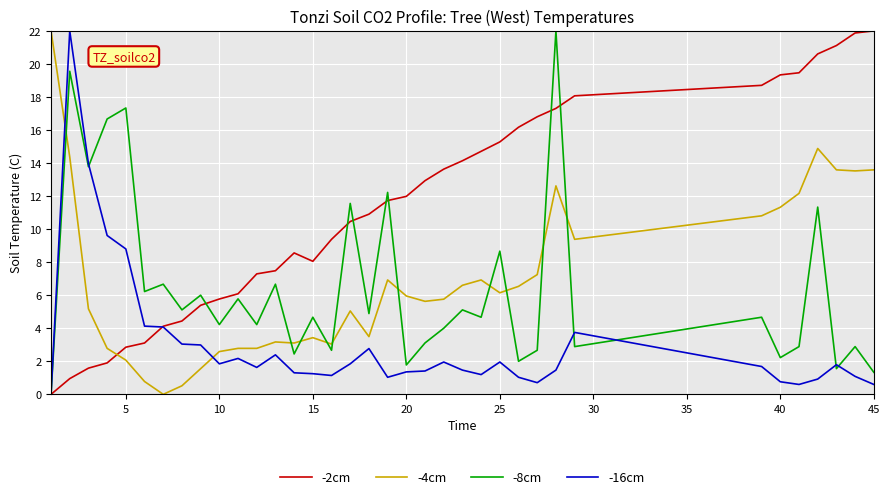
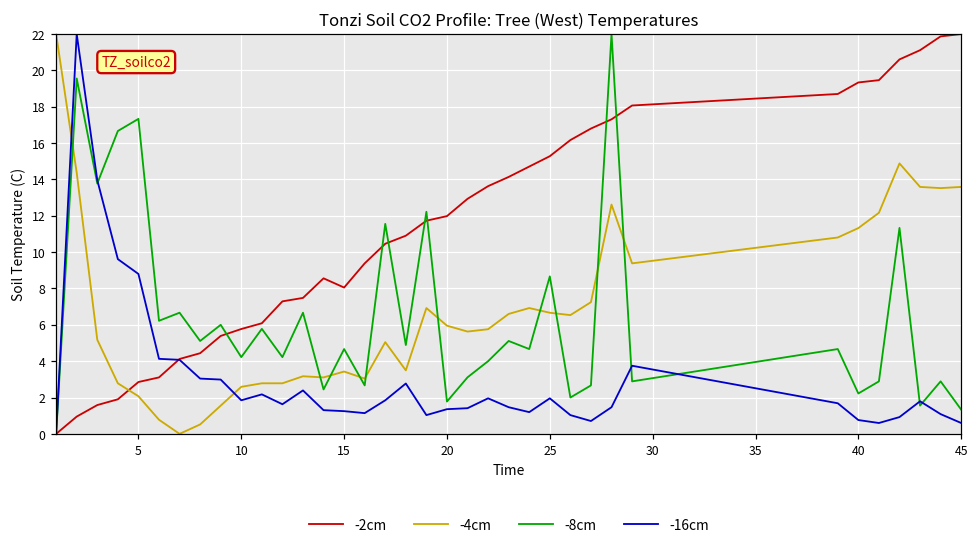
-4cm, 25: 6.1 -> 6.7
